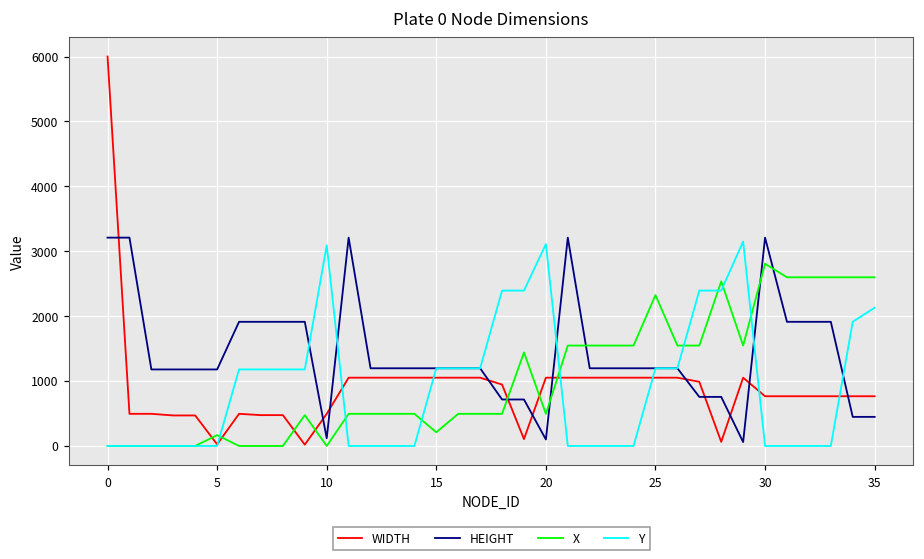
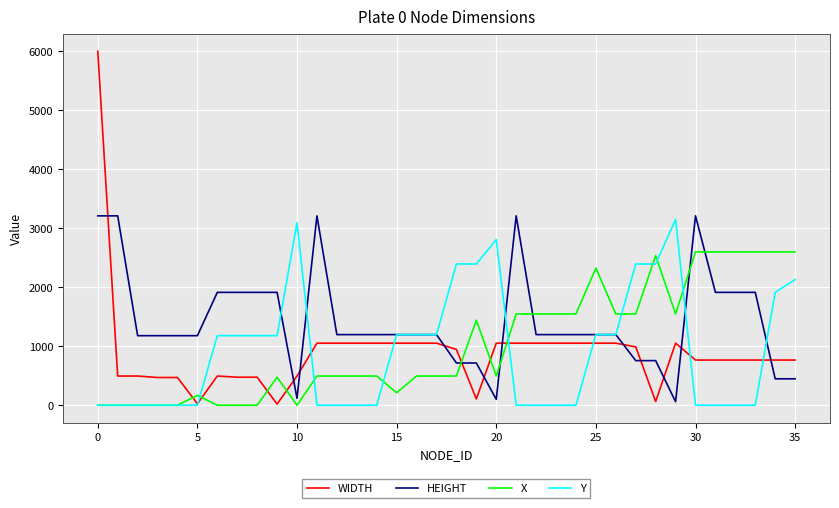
Y, 20: 3100 -> 2800
X, 30: 2800 -> 2600
